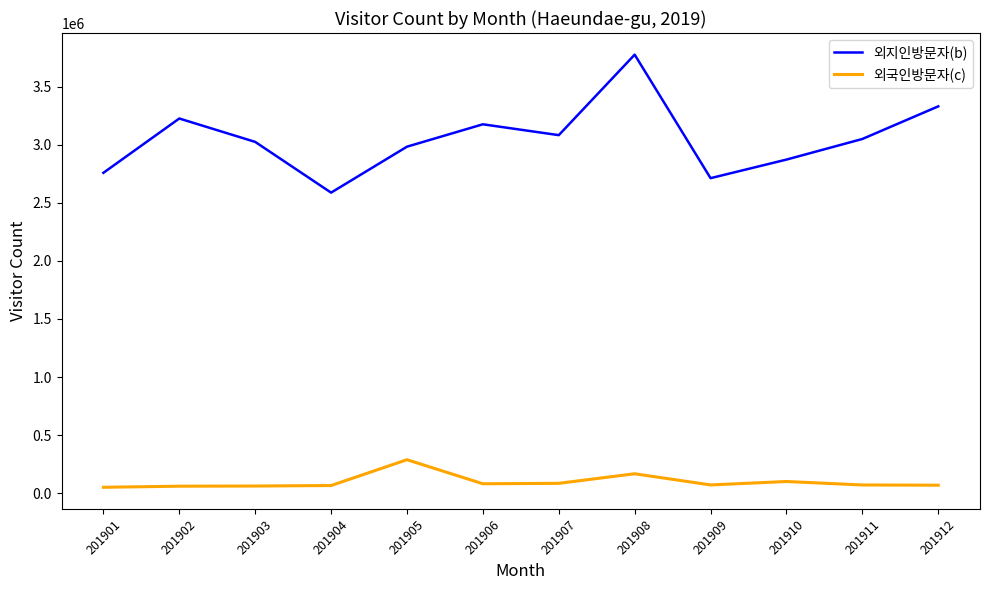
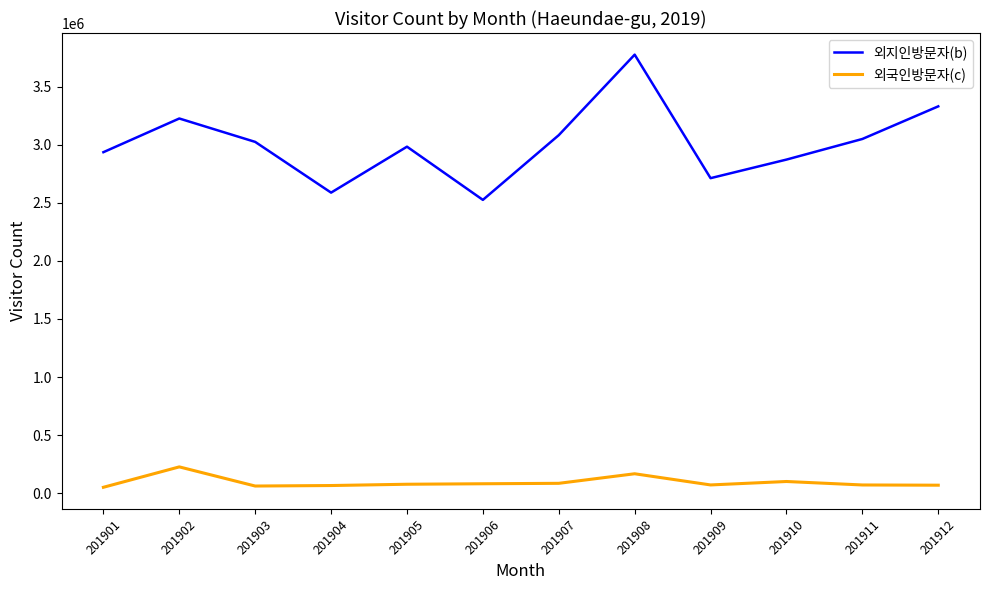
외지인방문자(b), 201901: 2760000 -> 2940000
외국인방문자(c), 201902: 60000 -> 230000
외국인방문자(c), 201905: 290000 -> 80000
외지인방문자(b), 201906: 3170000 -> 2520000
